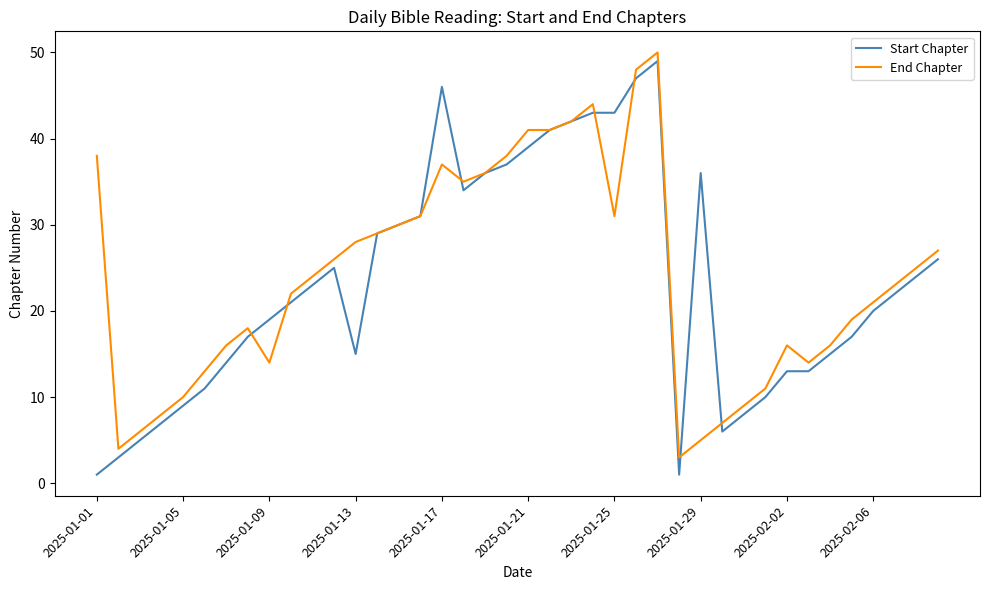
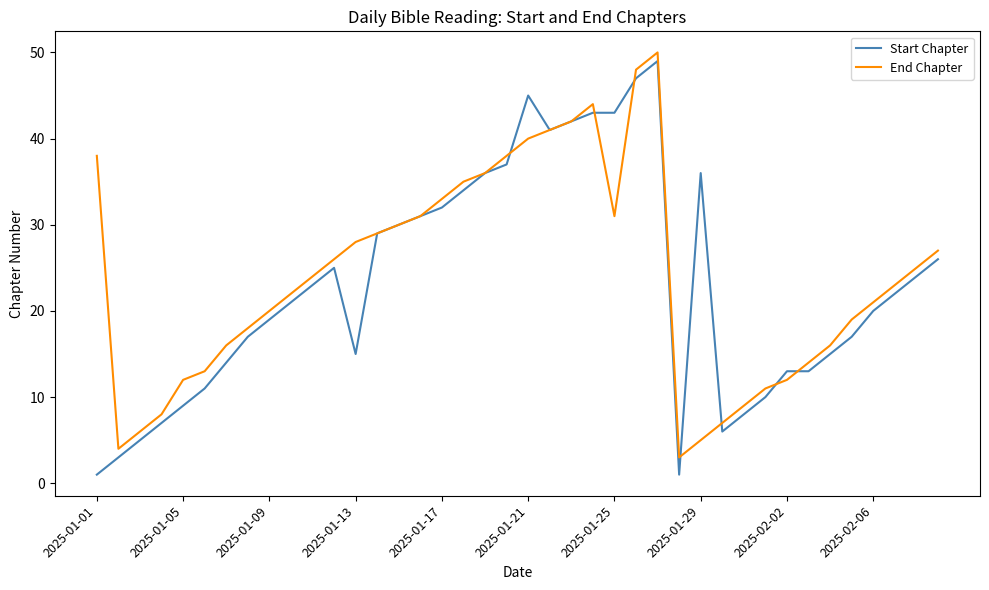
End Chapter, 2025-01-05: 10 -> 12
End Chapter, 2025-01-09: 14 -> 20
Start Chapter, 2025-01-17: 46 -> 32
End Chapter, 2025-01-17: 37 -> 33
Start Chapter, 2025-01-21: 39 -> 45
End Chapter, 2025-01-21: 41 -> 40
End Chapter, 2025-02-02: 16 -> 12
